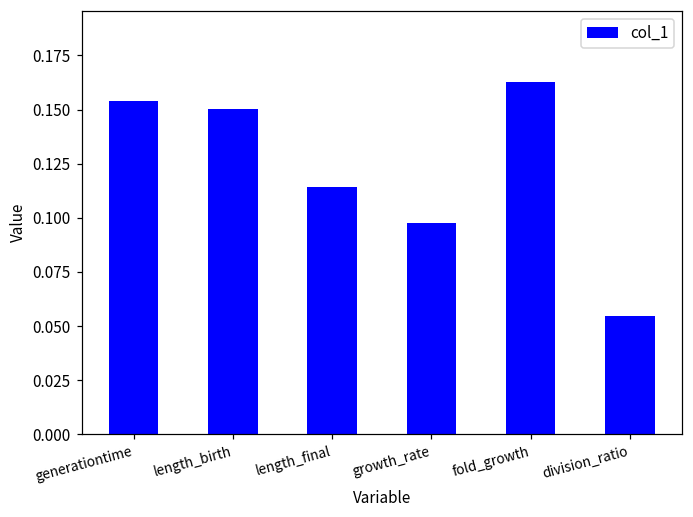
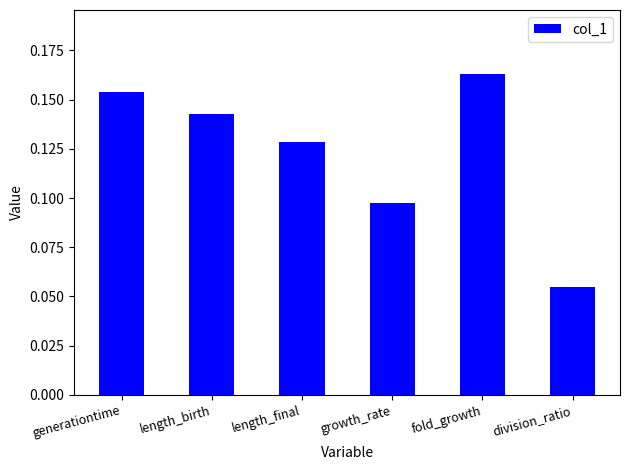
length_birth: 0.150 -> 0.143
length_final: 0.114 -> 0.128
